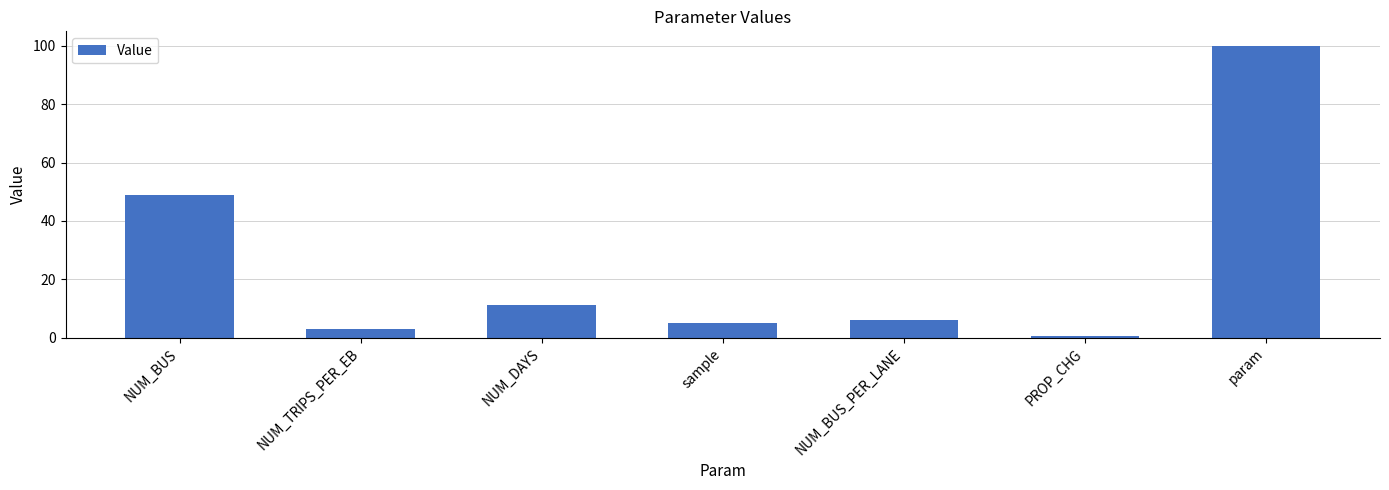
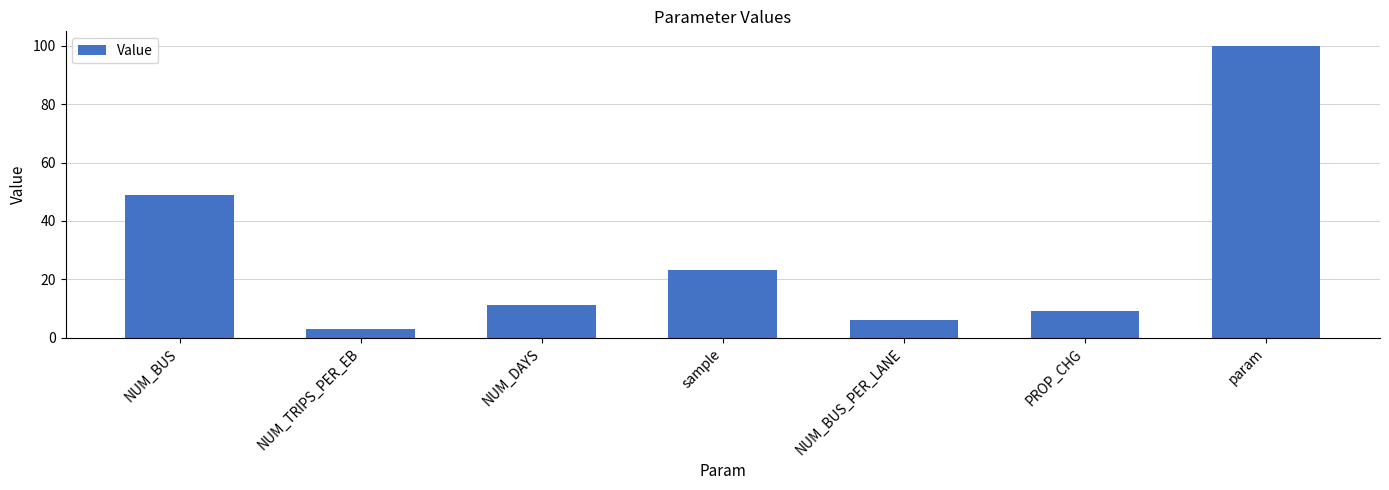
sample: 5 -> 23
PROP_CHG: 1 -> 9
